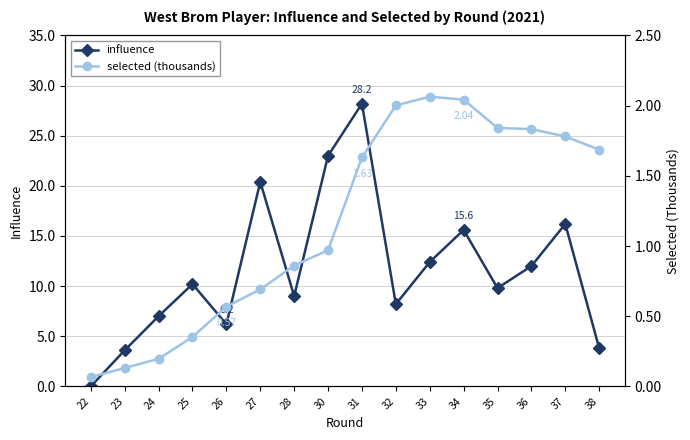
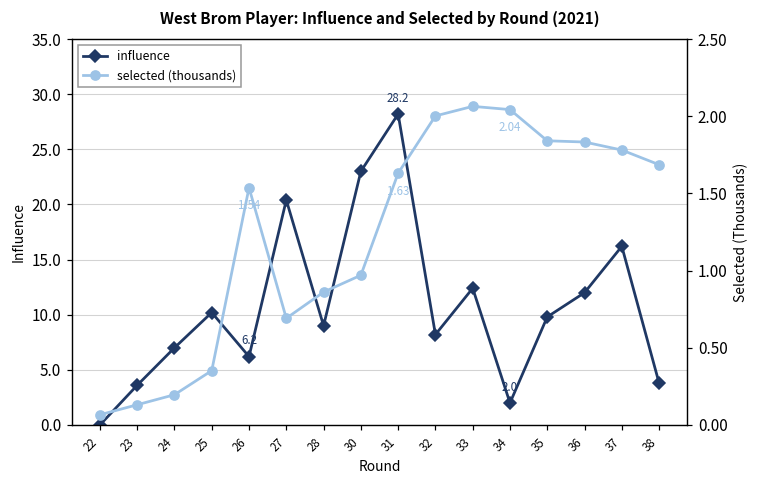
influence, 34: 15.6 -> 2.0
selected (thousands), 26: 0.57 -> 1.54
